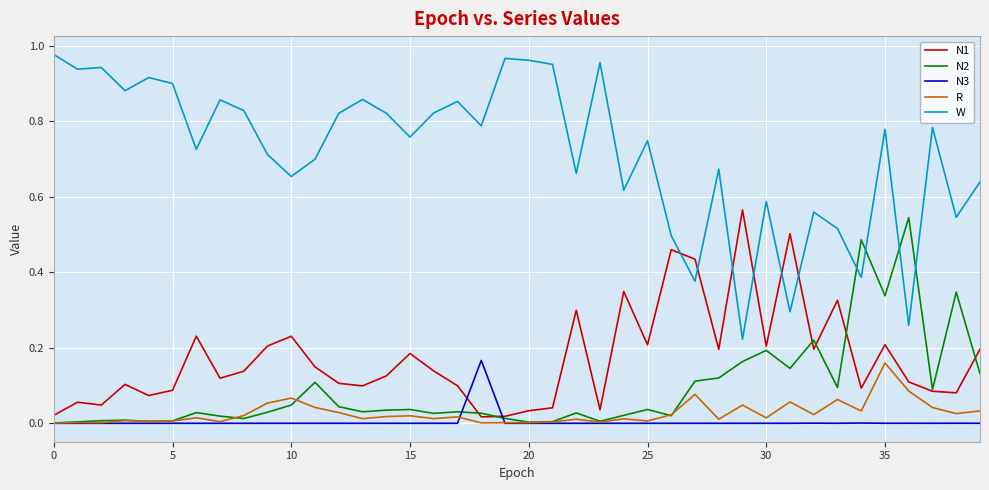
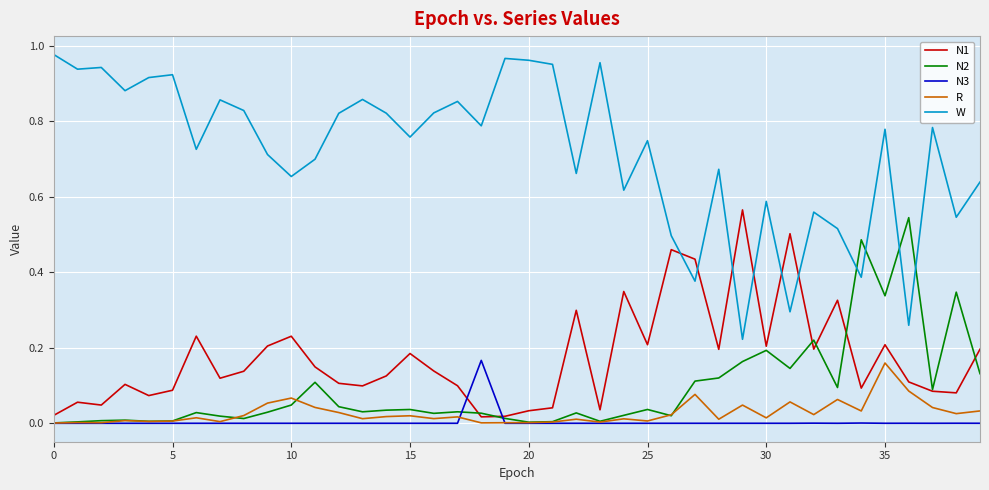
W, 5: 0.90 -> 0.92
